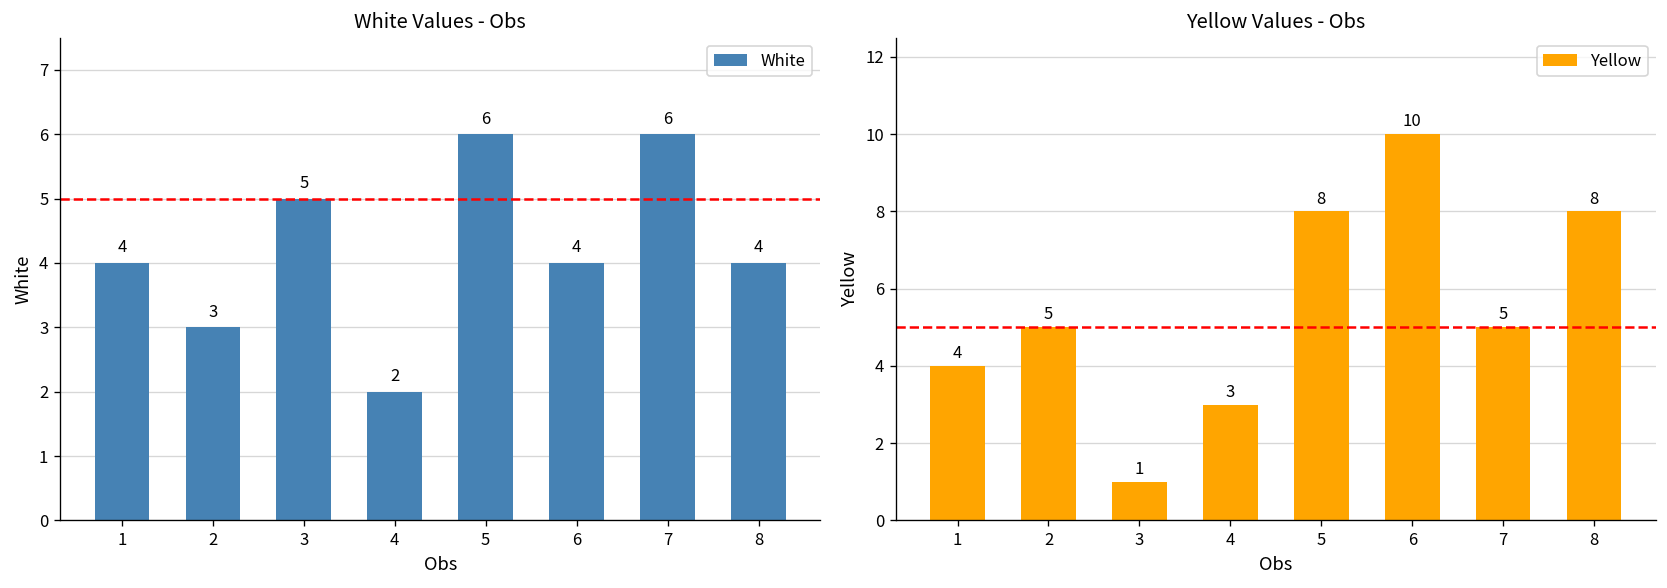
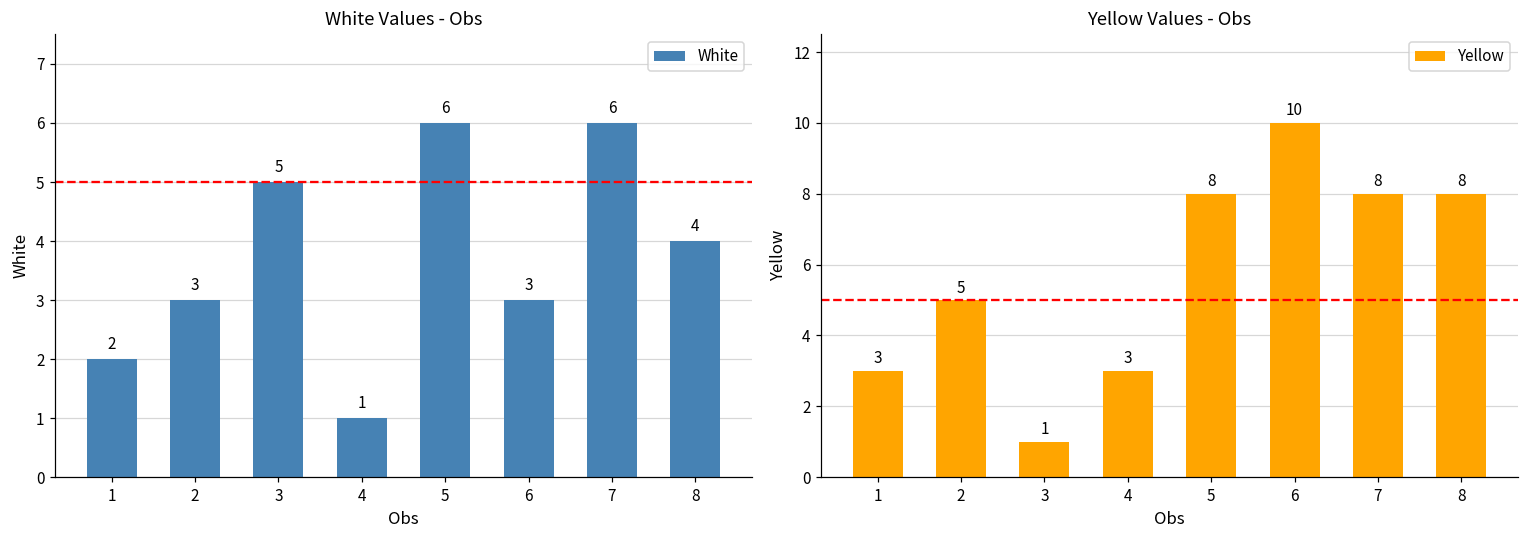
White Values - Obs, 1: 4 -> 2
White Values - Obs, 4: 2 -> 1
White Values - Obs, 6: 4 -> 3
Yellow Values - Obs, 1: 4 -> 3
Yellow Values - Obs, 7: 5 -> 8
